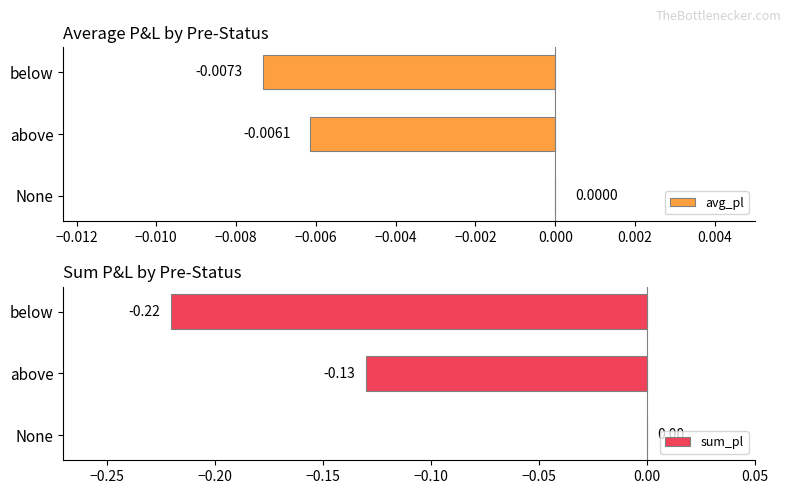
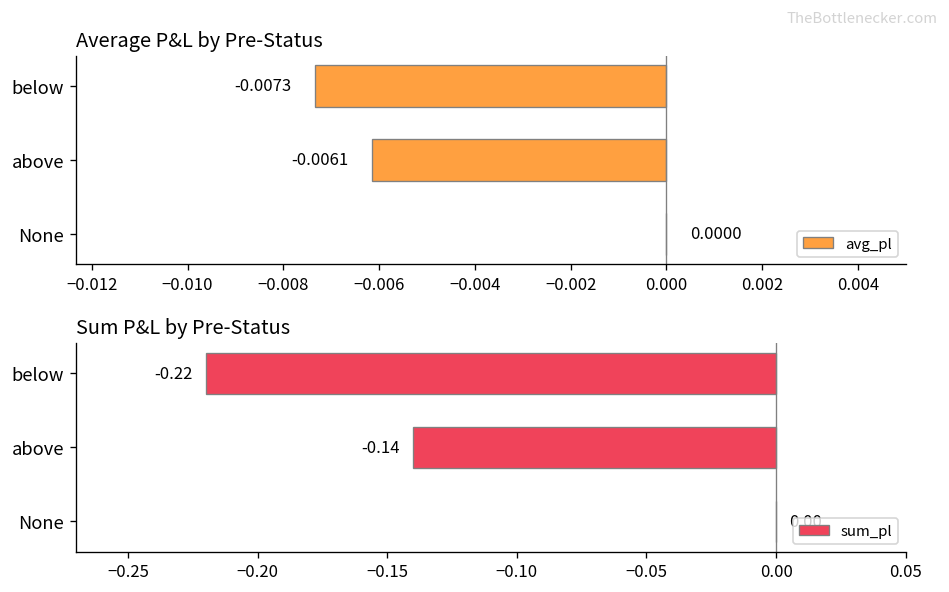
Sum P&L by Pre-Status, above: -0.13 -> -0.14
